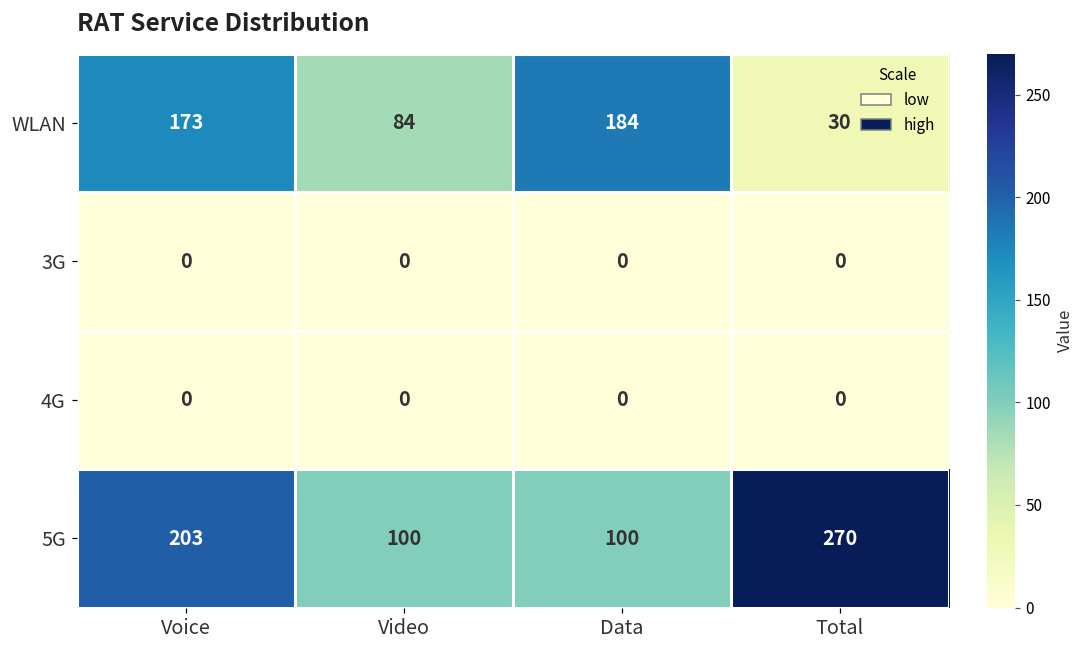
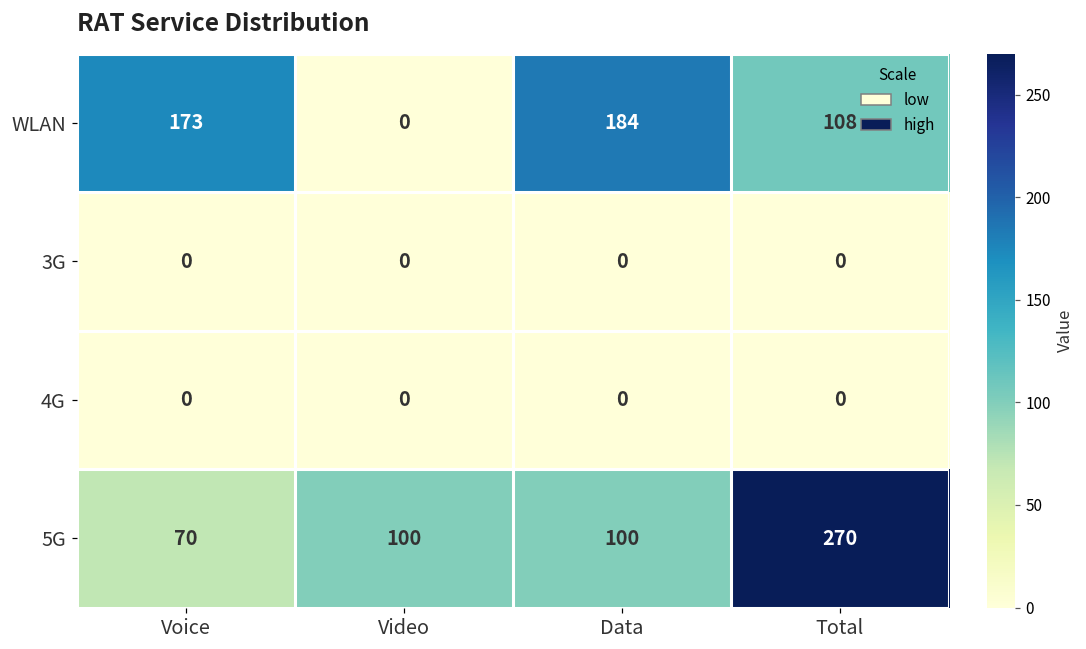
WLAN, Video: 84 -> 0
WLAN, Total: 30 -> 108
5G, Voice: 203 -> 70
